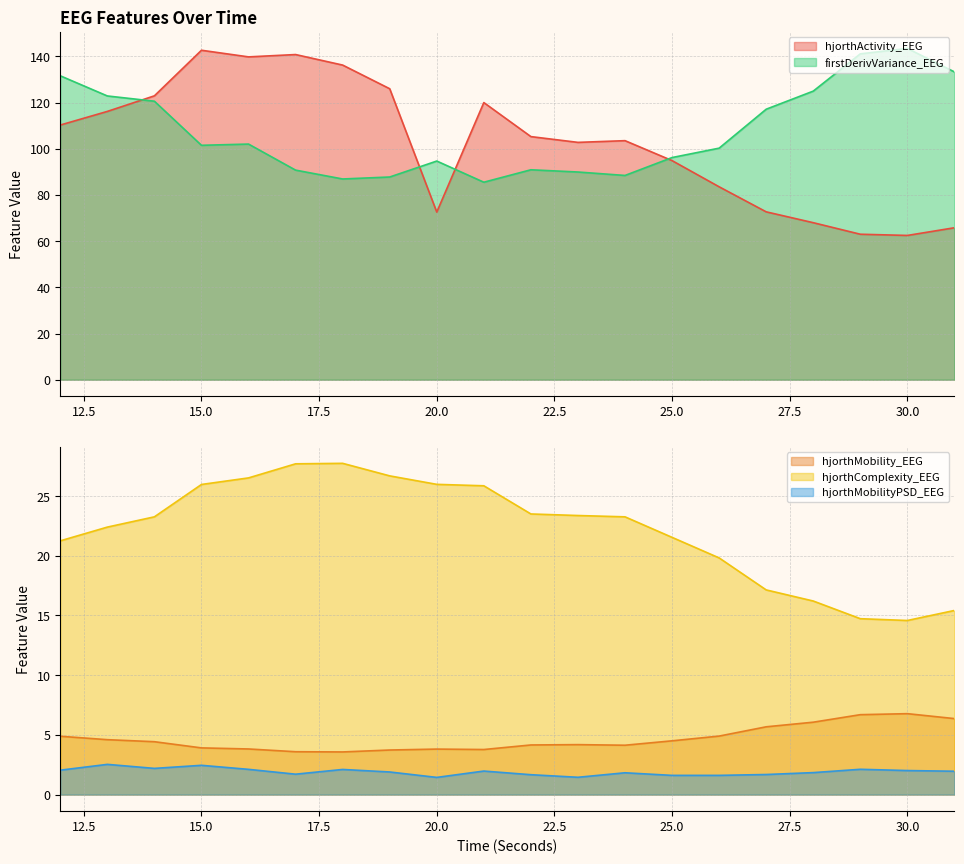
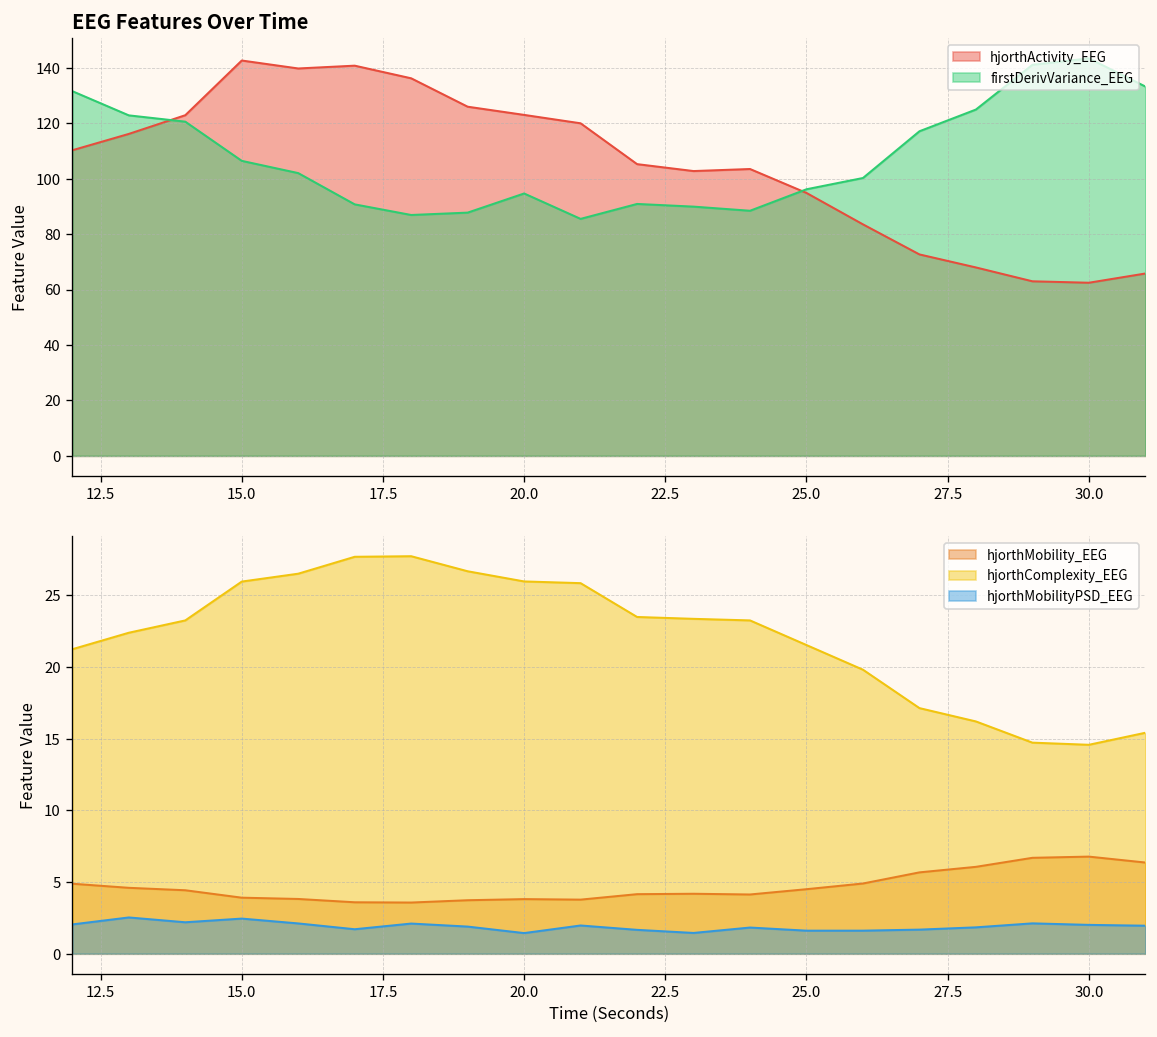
EEG Features Over Time, firstDerivVariance_EEG, 15.0: 102 -> 106
EEG Features Over Time, hjorthActivity_EEG, 20.0: 73 -> 123
